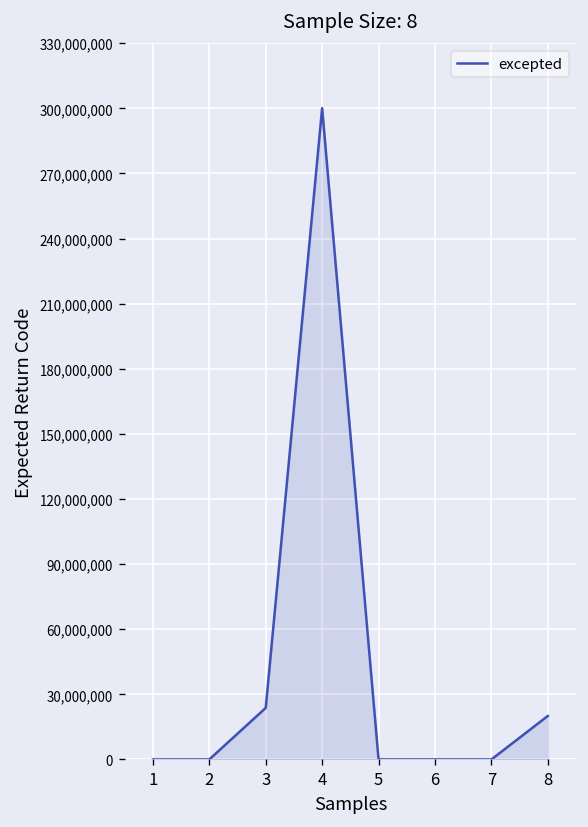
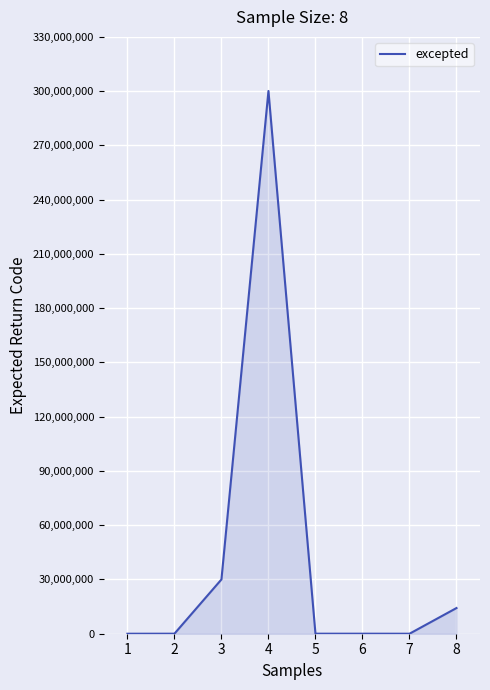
3: 24,000,000 -> 30,000,000
8: 20,000,000 -> 14,000,000
